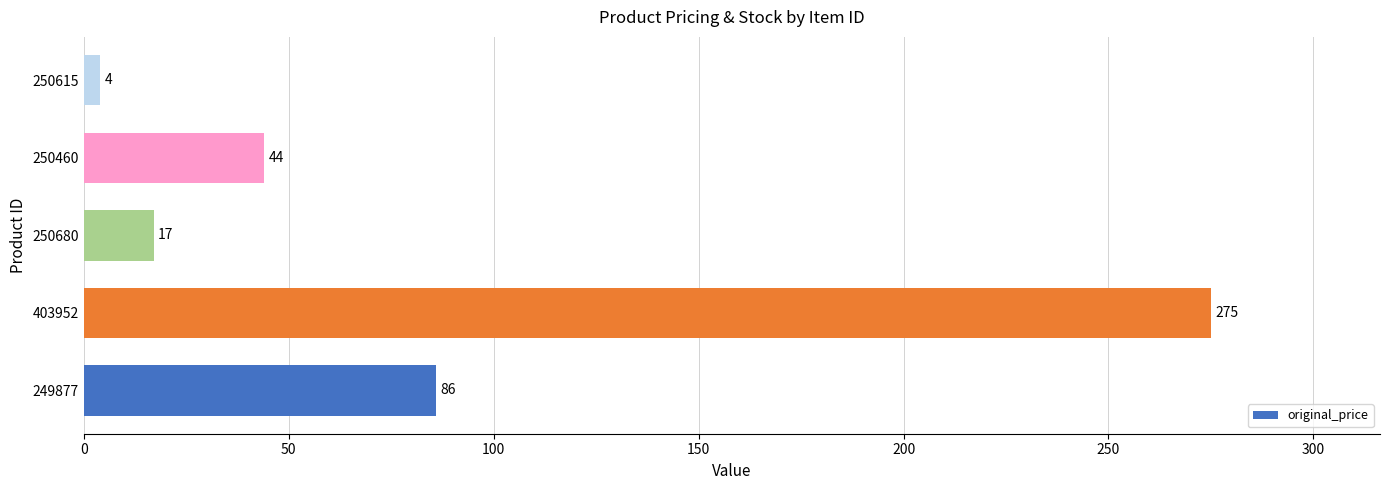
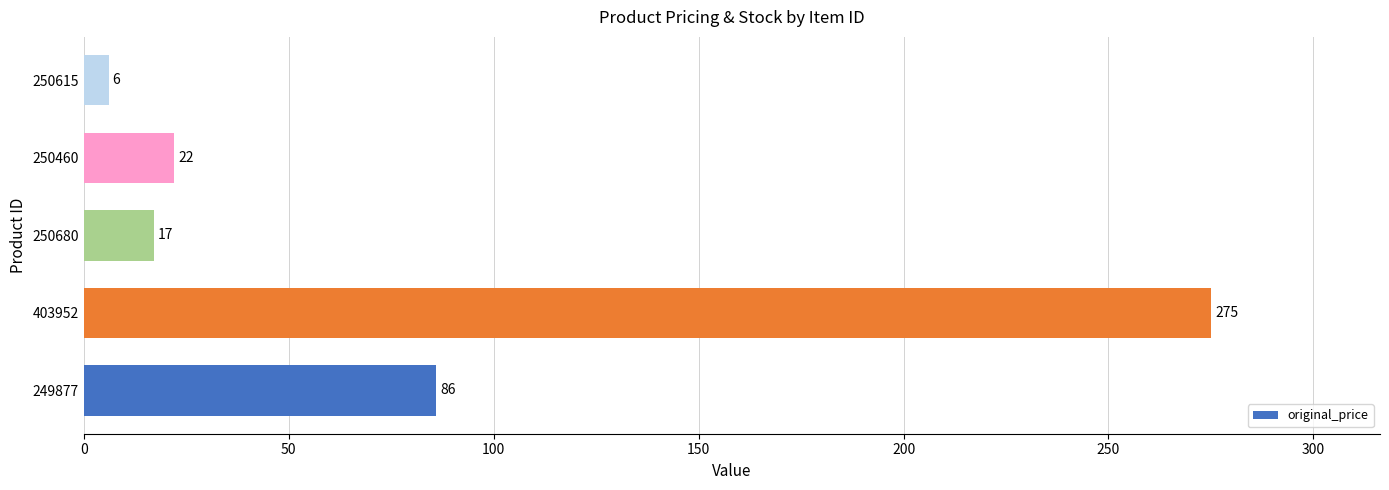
250615: 4 -> 6
250460: 44 -> 22
